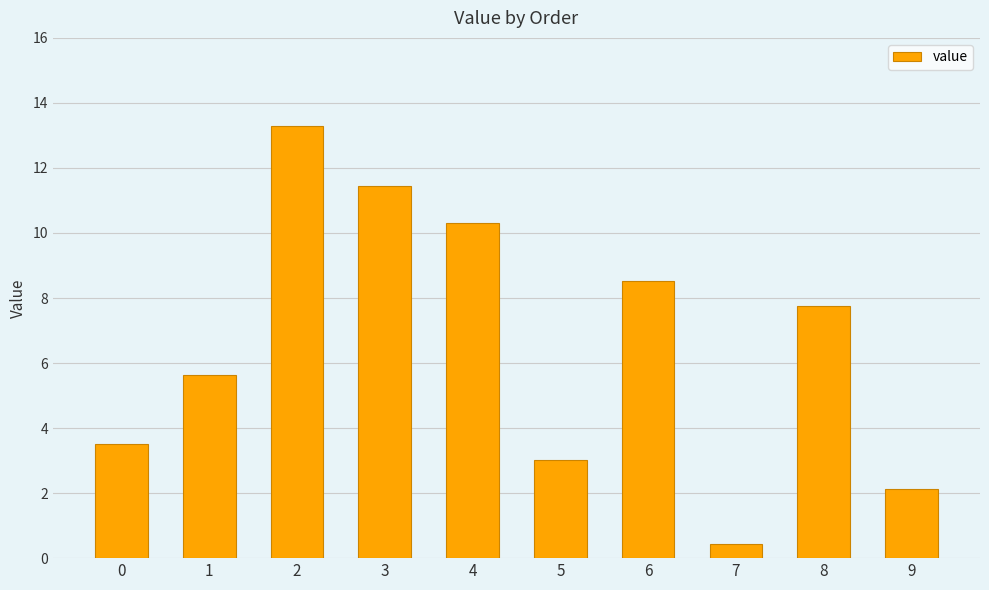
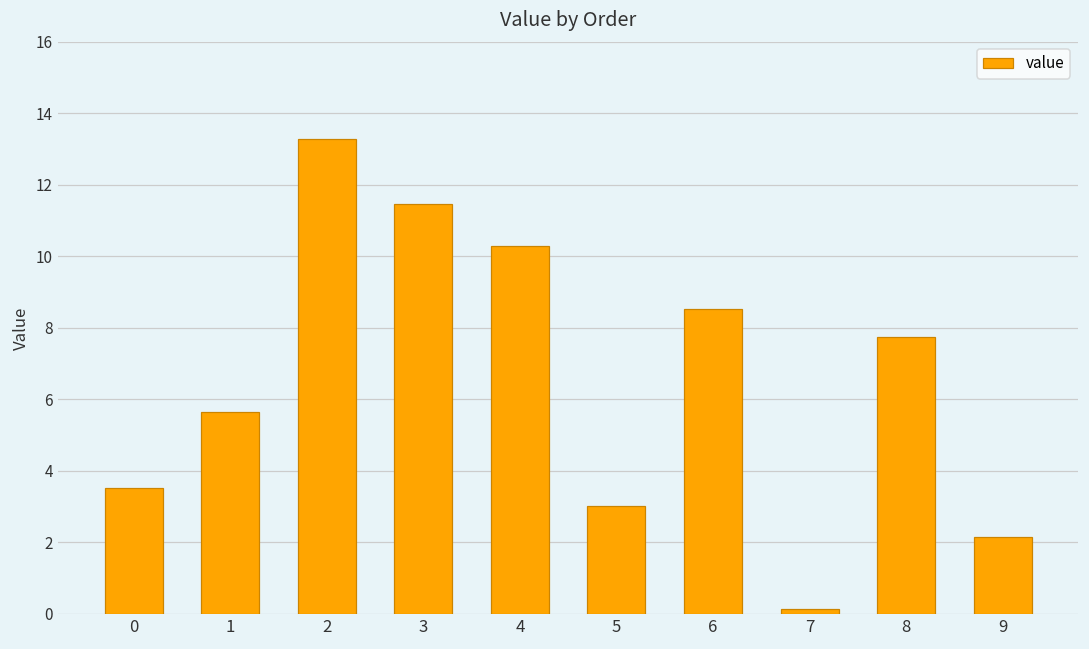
7: 0.4 -> 0.1
